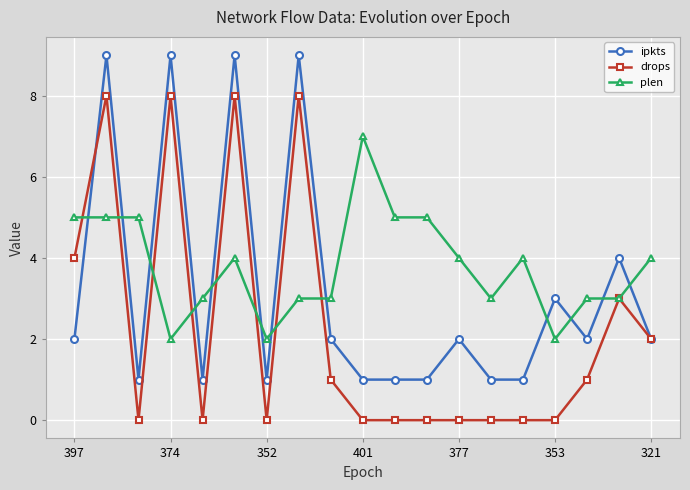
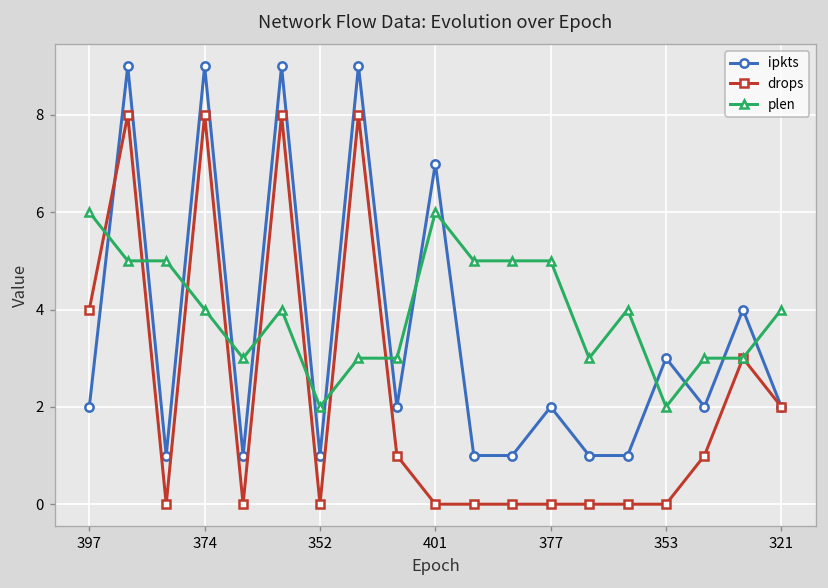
plen, 397: 5 -> 6
plen, 374: 2 -> 4
ipkts, 401: 1 -> 7
plen, 401: 7 -> 6
plen, 377: 4 -> 5
